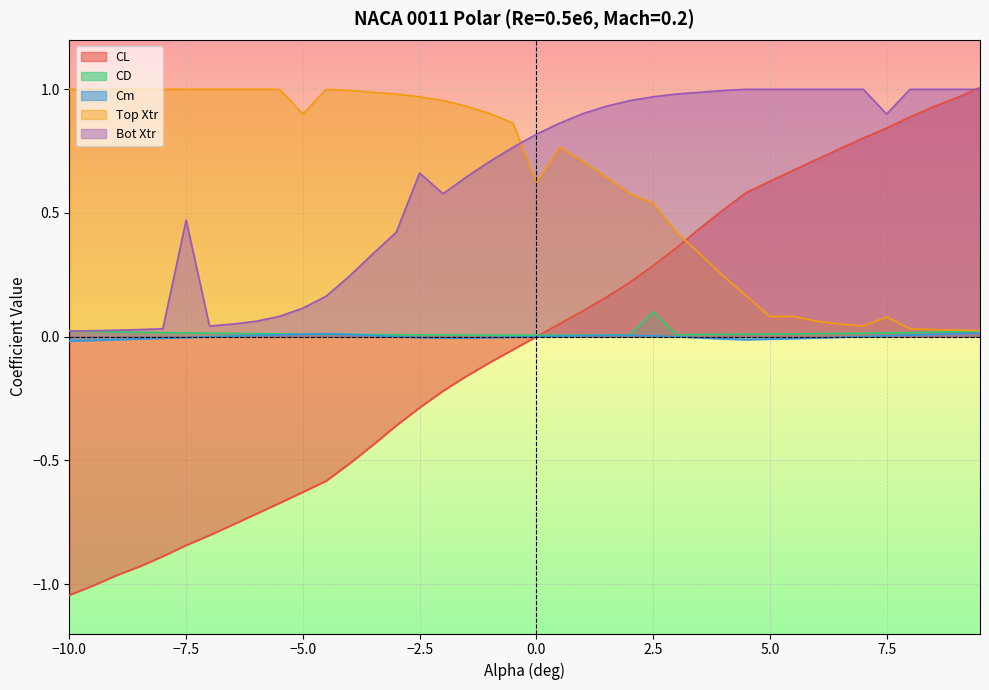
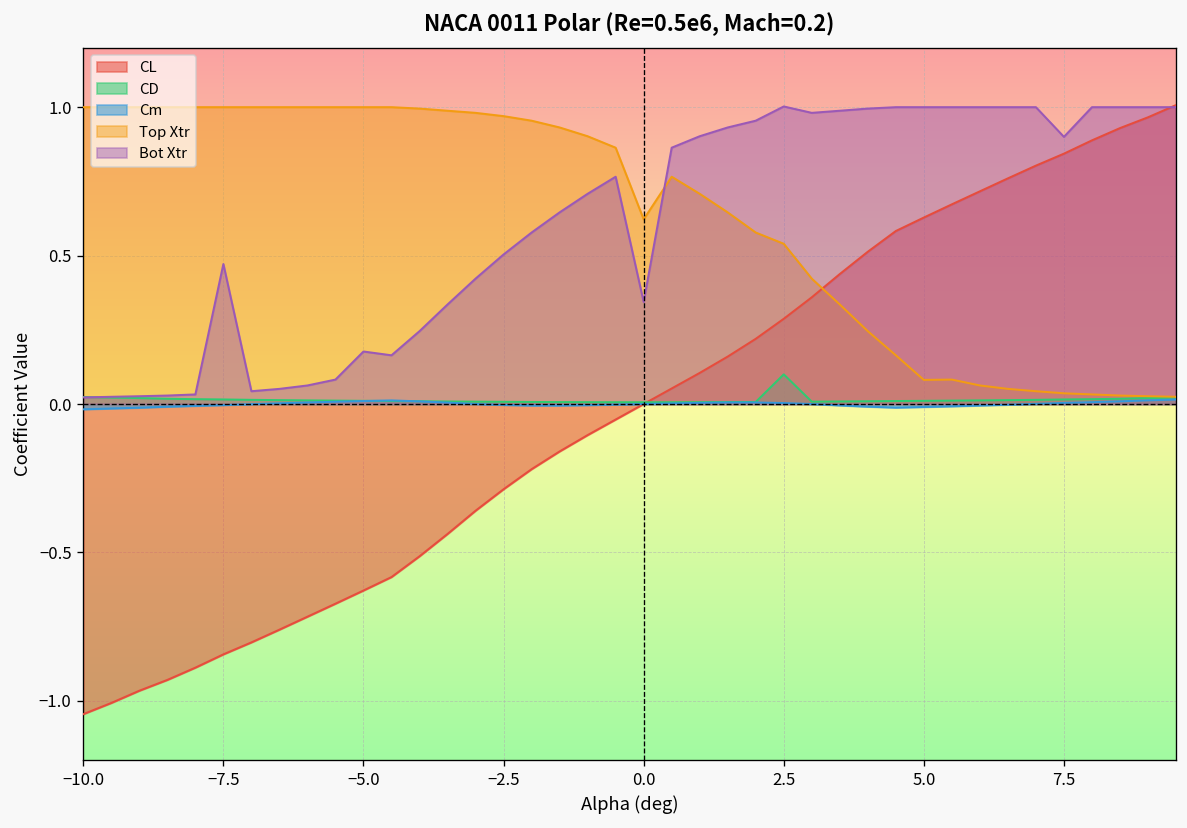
Top Xtr, −5.0: 0.9 -> 1.0
Bot Xtr, −5.0: 0.12 -> 0.18
Bot Xtr, −2.5: 0.66 -> 0.50
Bot Xtr, 0.0: 0.82 -> 0.34
Bot Xtr, 2.5: 0.97 -> 1.00
Top Xtr, 7.5: 0.08 -> 0.04
